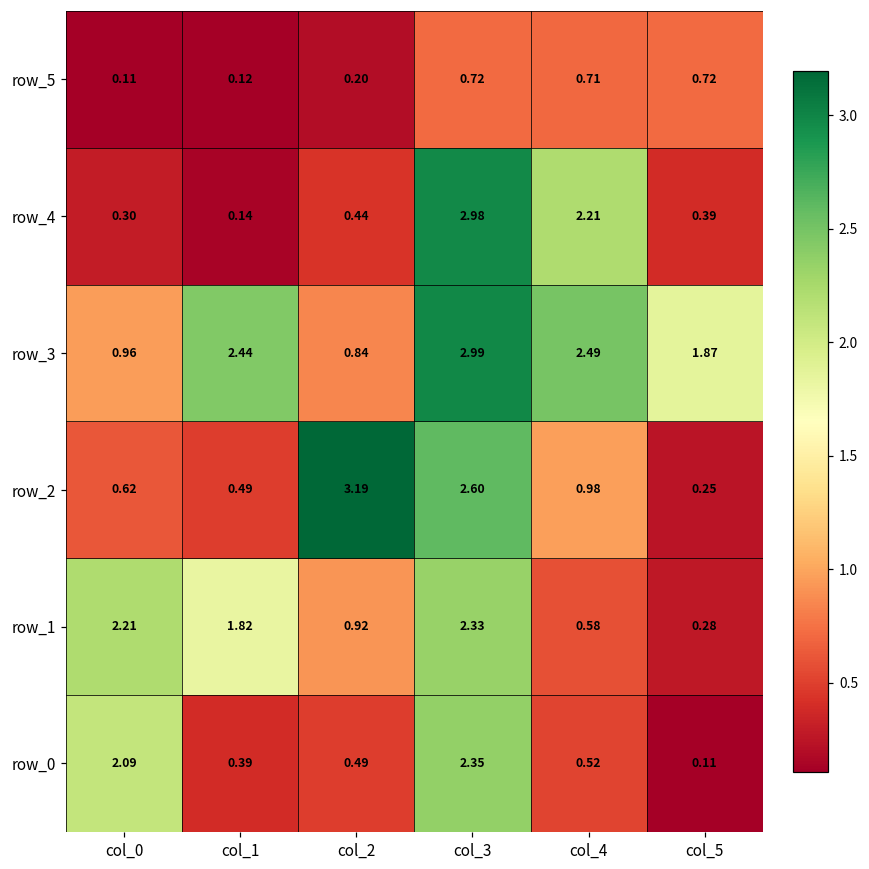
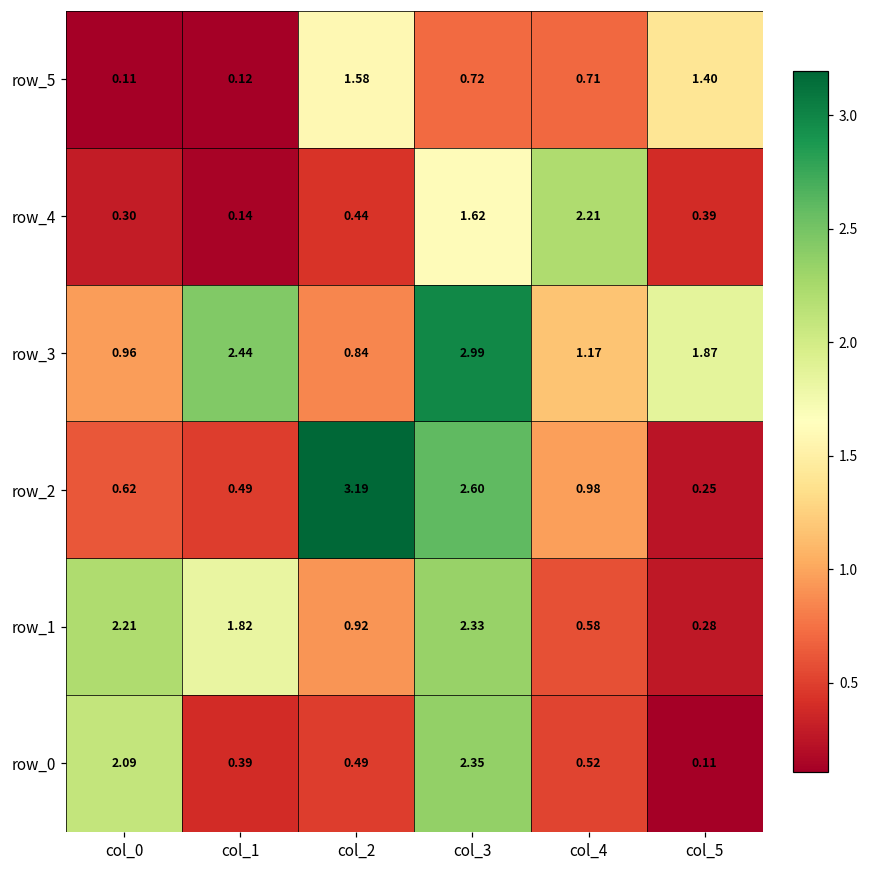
row_5, col_2: 0.20 -> 1.58
row_5, col_5: 0.72 -> 1.40
row_4, col_3: 2.98 -> 1.62
row_3, col_4: 2.49 -> 1.17
